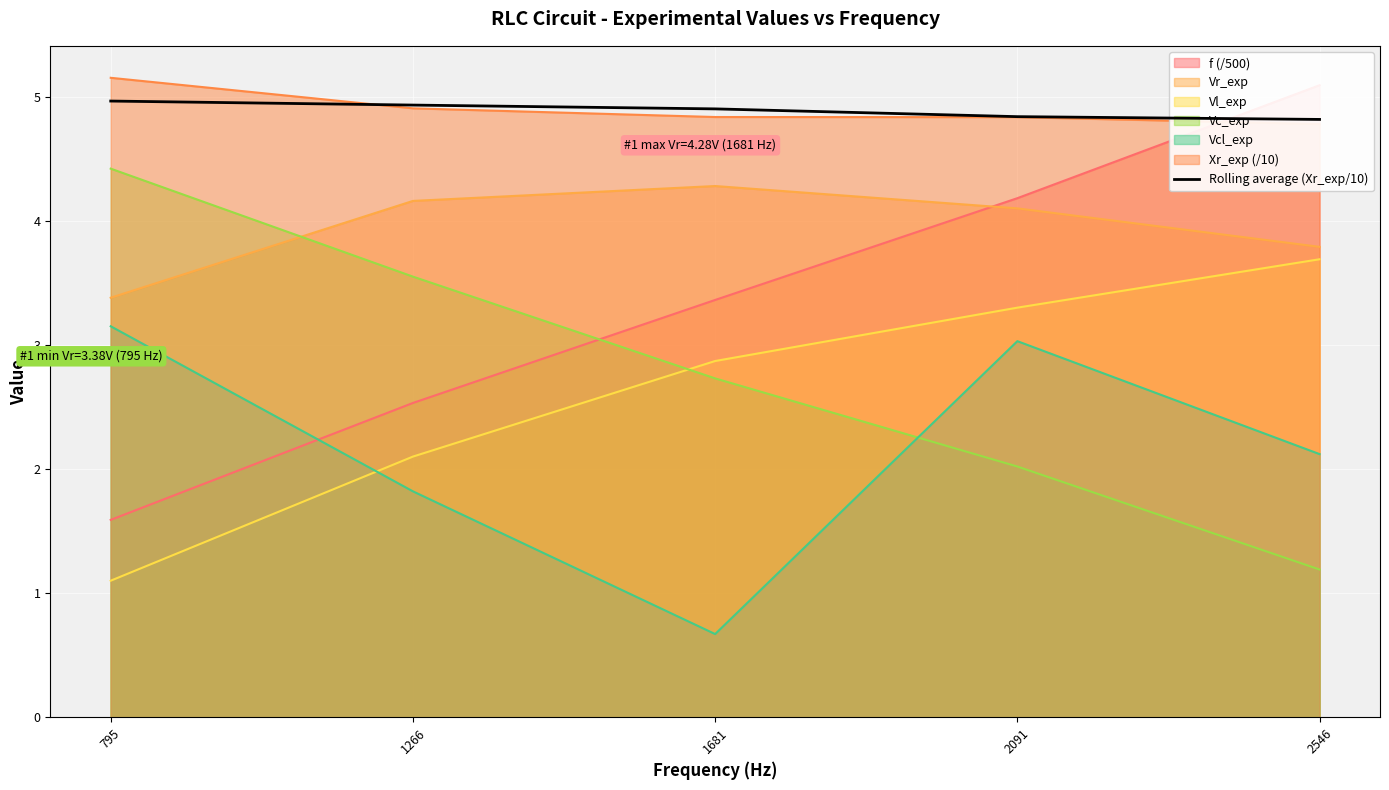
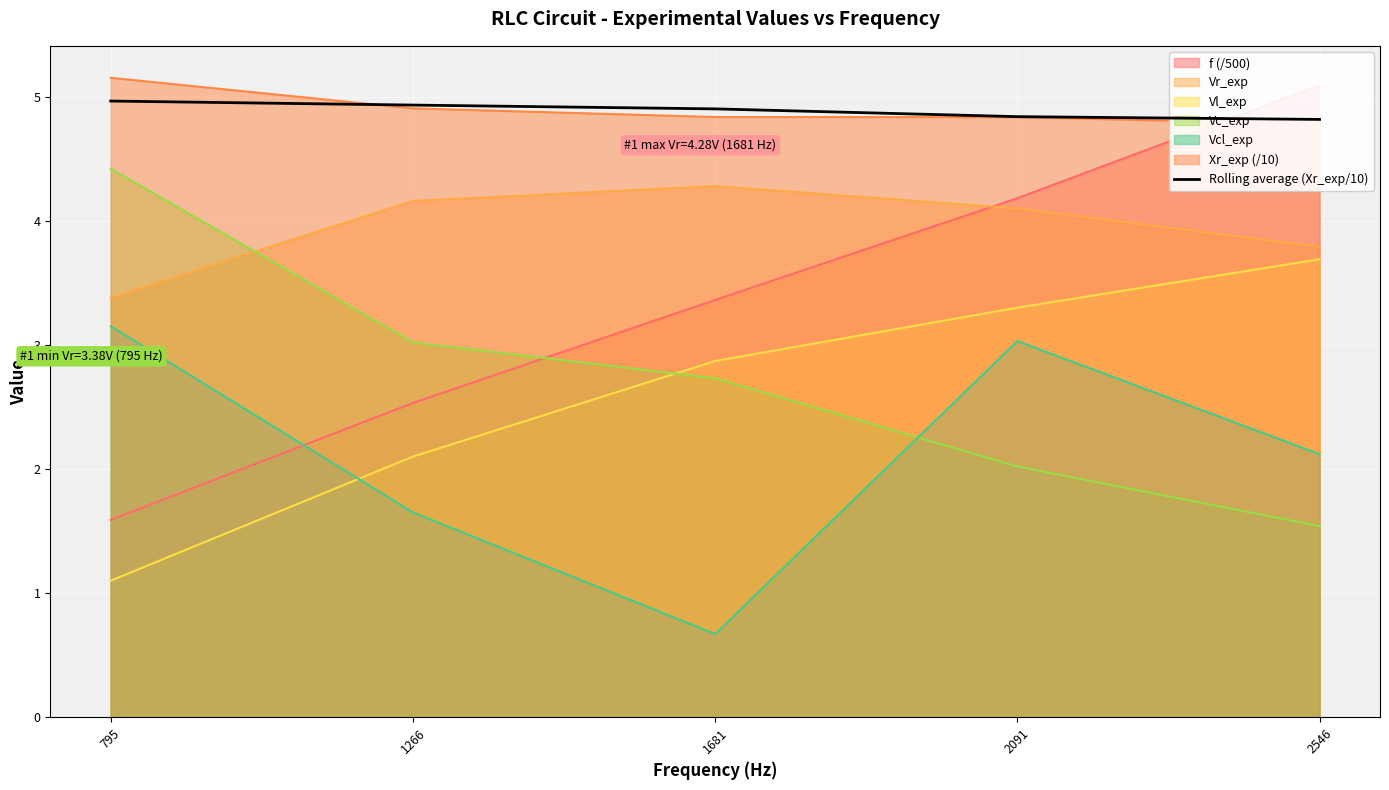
Vc_exp, 1266: 3.55 -> 3.02
Vcl_exp, 1266: 1.82 -> 1.65
Vc_exp, 2546: 1.19 -> 1.54
